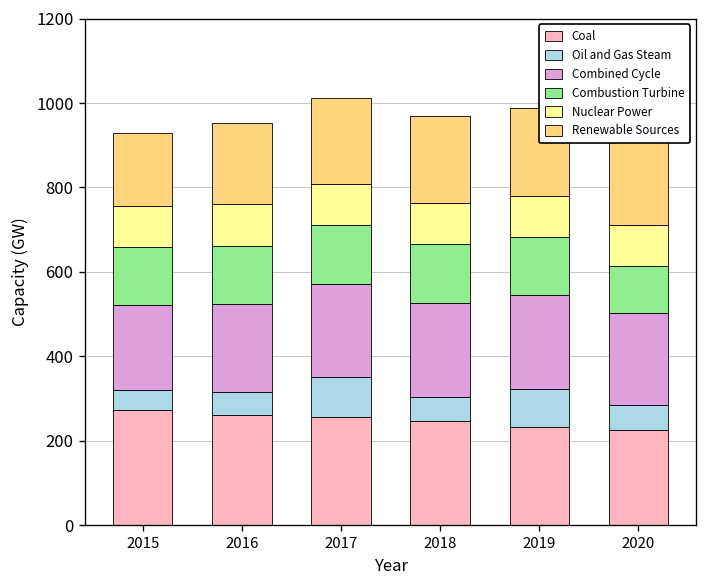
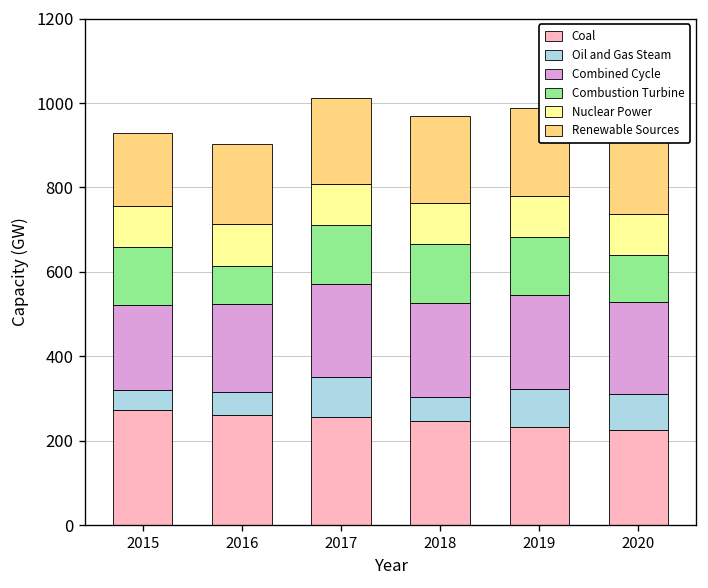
Combustion Turbine, 2016: 140 -> 90
Oil and Gas Steam, 2020: 60 -> 80
